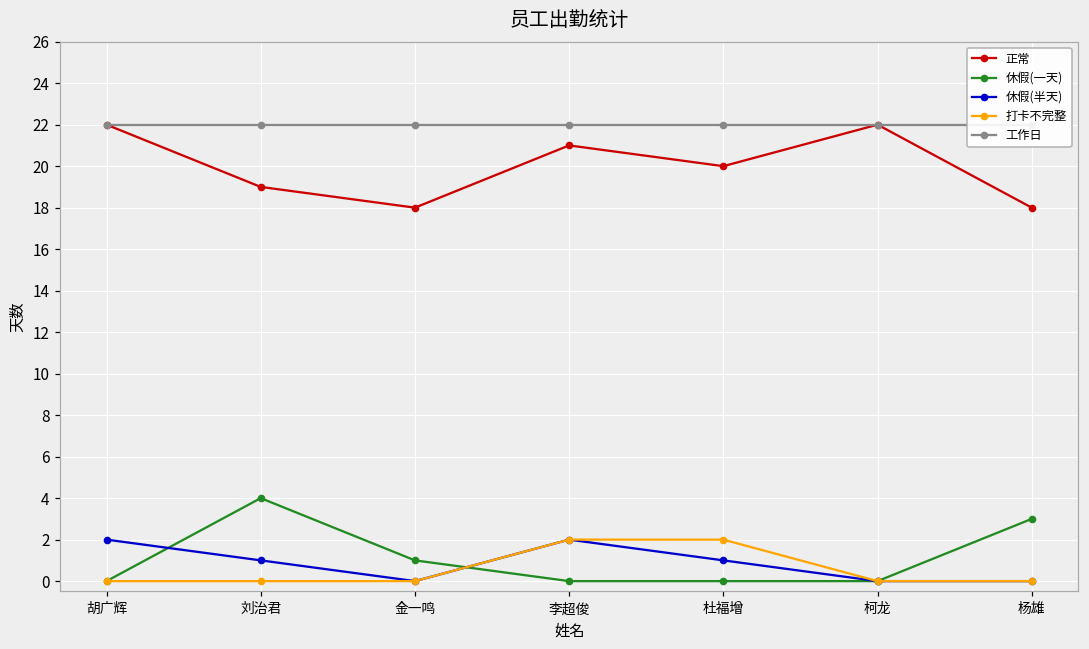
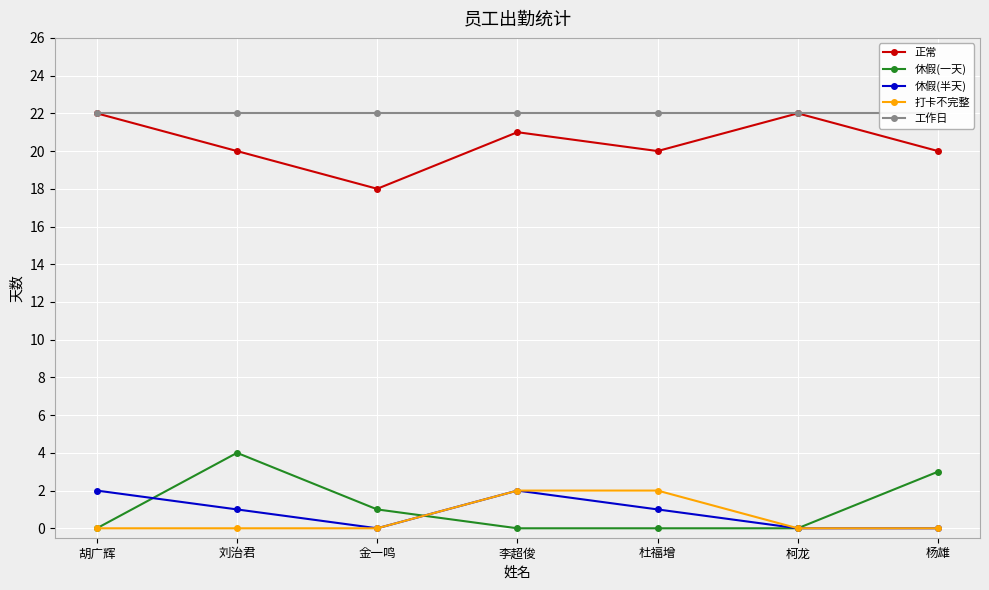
正常, 刘治君: 19 -> 20
正常, 杨雄: 18 -> 20
